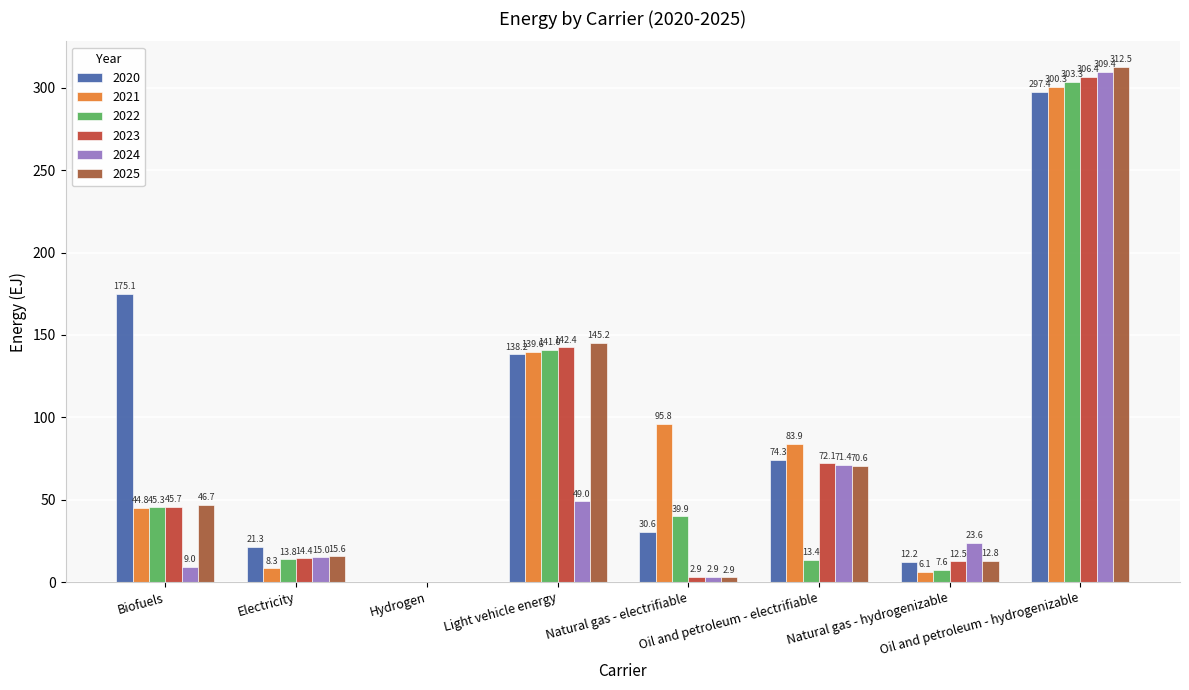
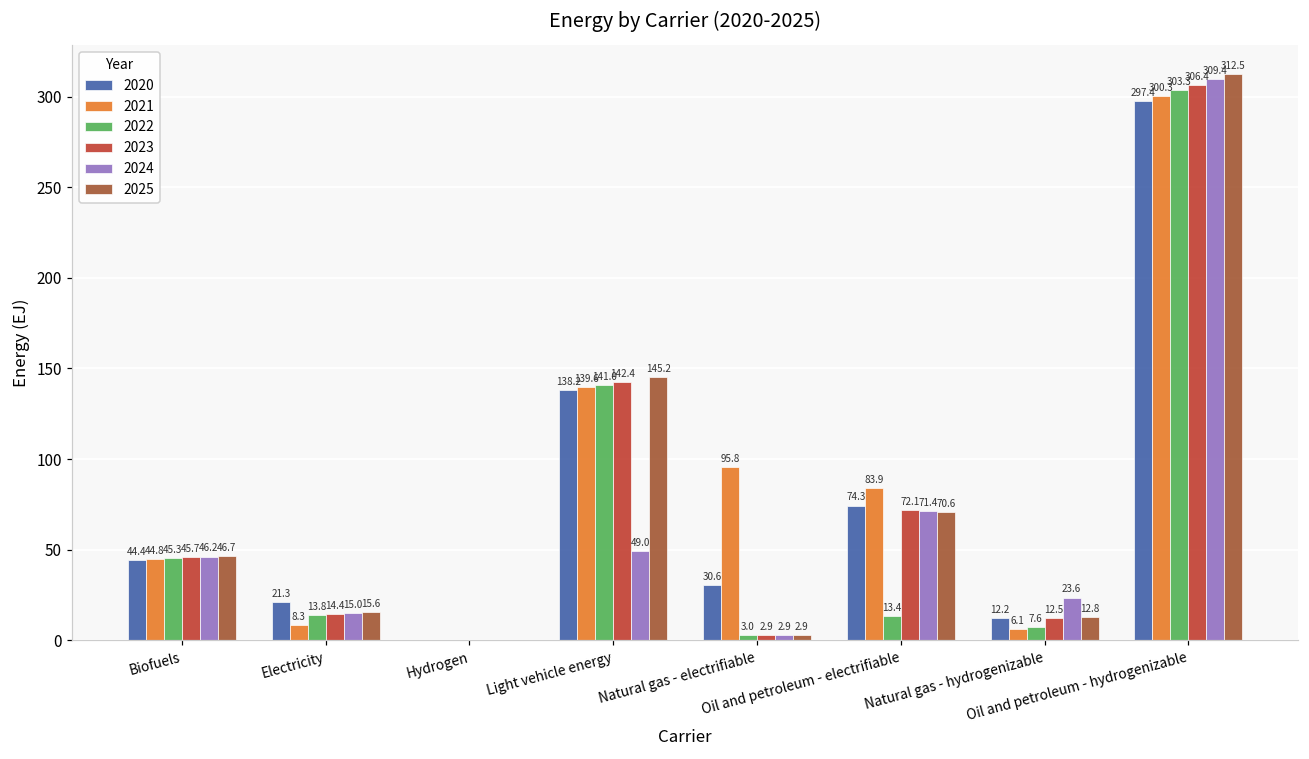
2020, Biofuels: 175.1 -> 44.4
2024, Biofuels: 9.0 -> 46.2
2022, Natural gas - electrifiable: 39.9 -> 3.0
